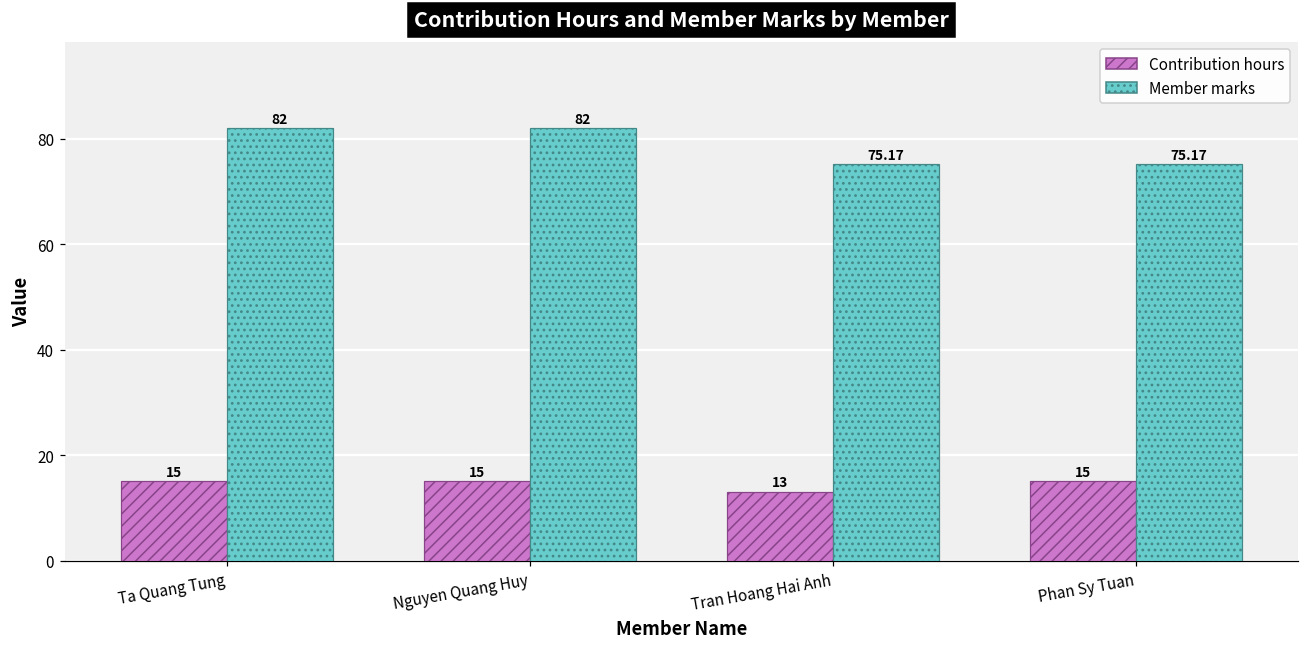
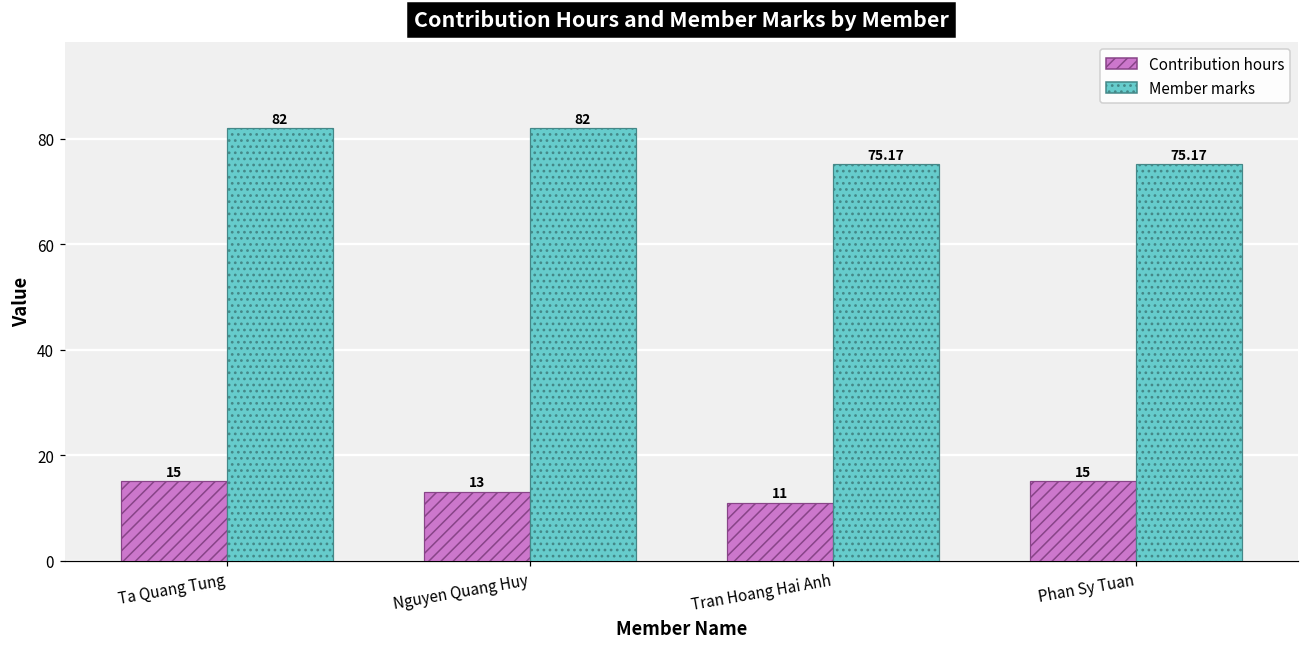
Contribution hours, Nguyen Quang Huy: 15 -> 13
Contribution hours, Tran Hoang Hai Anh: 13 -> 11
